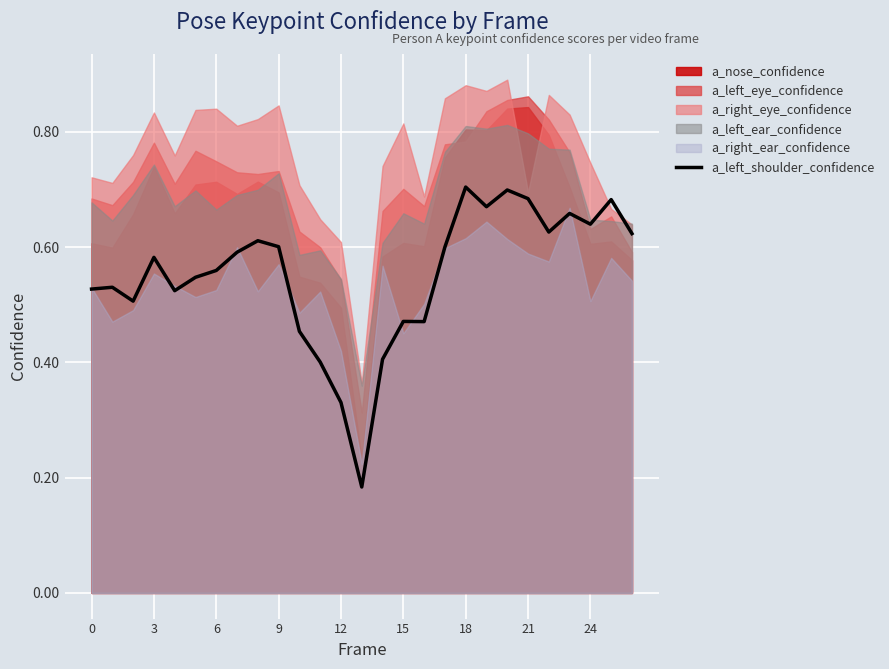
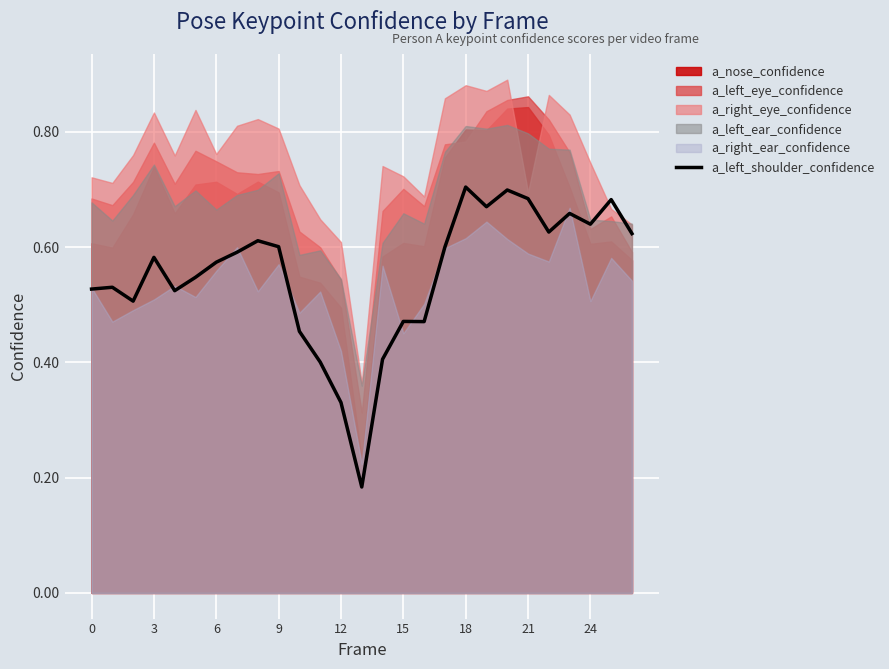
a_right_ear_confidence, 3: 0.55 -> 0.51
a_left_shoulder_confidence, 6: 0.56 -> 0.57
a_right_eye_confidence, 6: 0.84 -> 0.76
a_right_ear_confidence, 6: 0.53 -> 0.56
a_right_eye_confidence, 9: 0.85 -> 0.81
a_right_eye_confidence, 15: 0.81 -> 0.72
